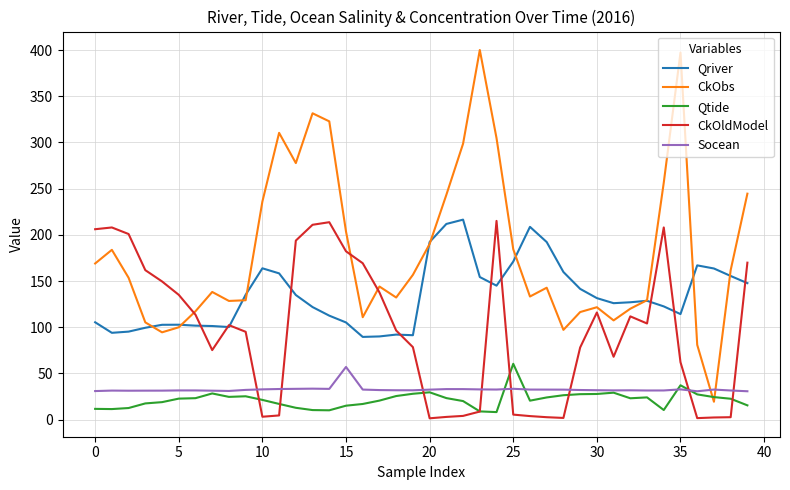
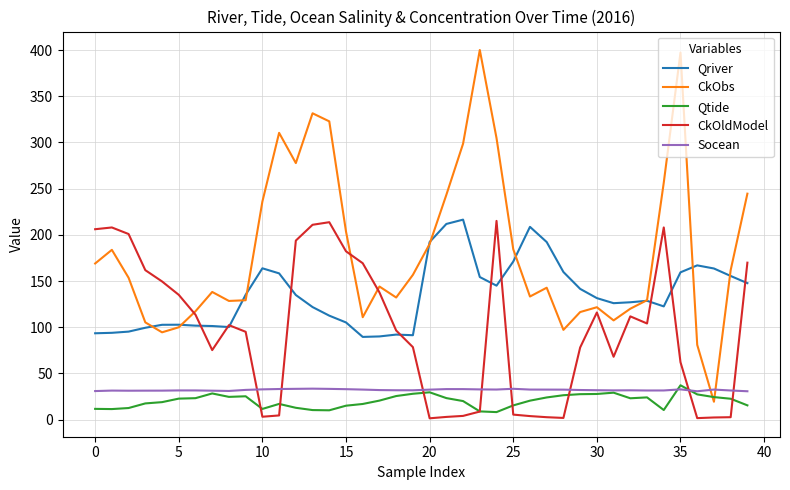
Qriver, 0: 110 -> 90
Qtide, 10: 20 -> 10
Socean, 15: 60 -> 30
Qtide, 25: 60 -> 20
Qriver, 35: 110 -> 160
